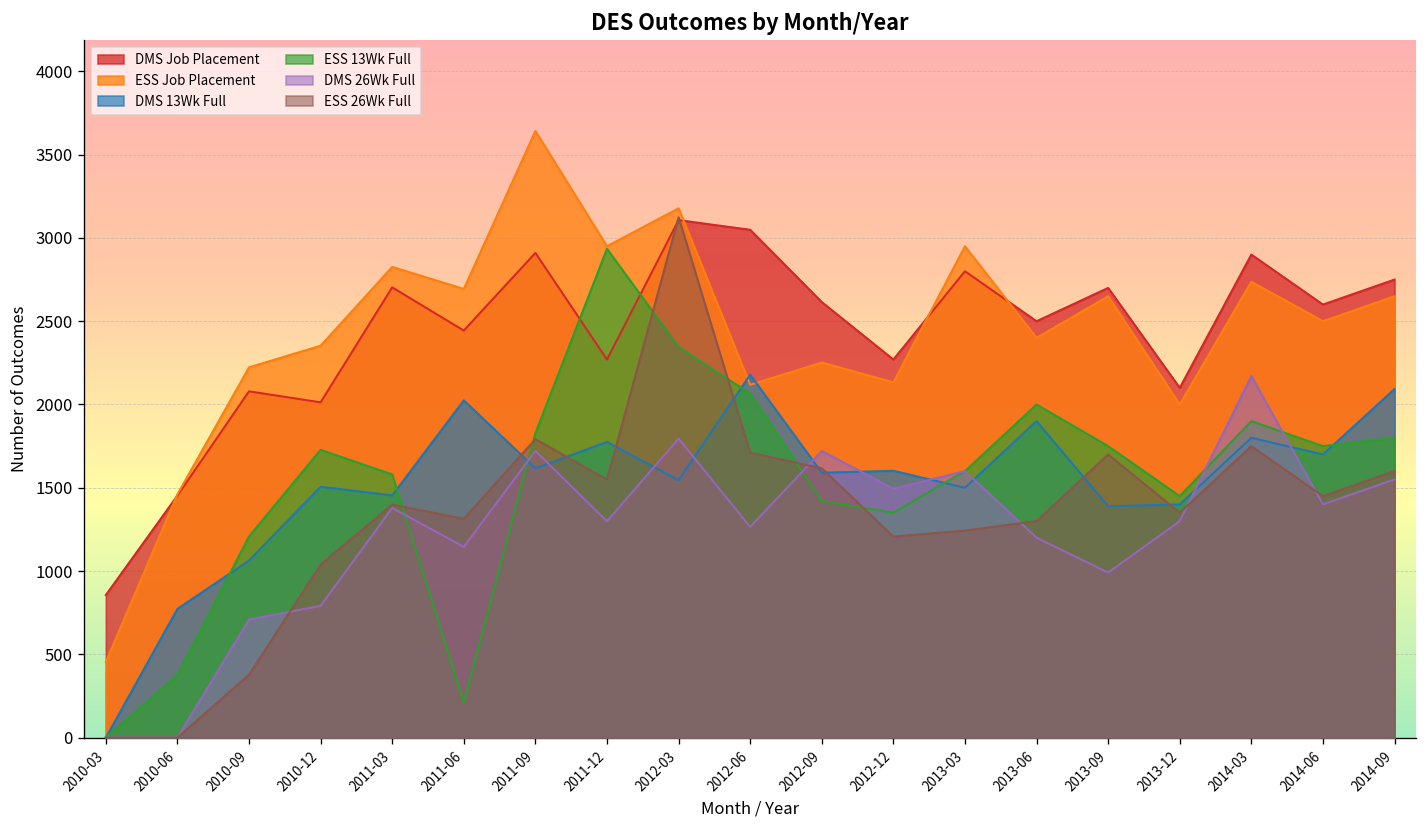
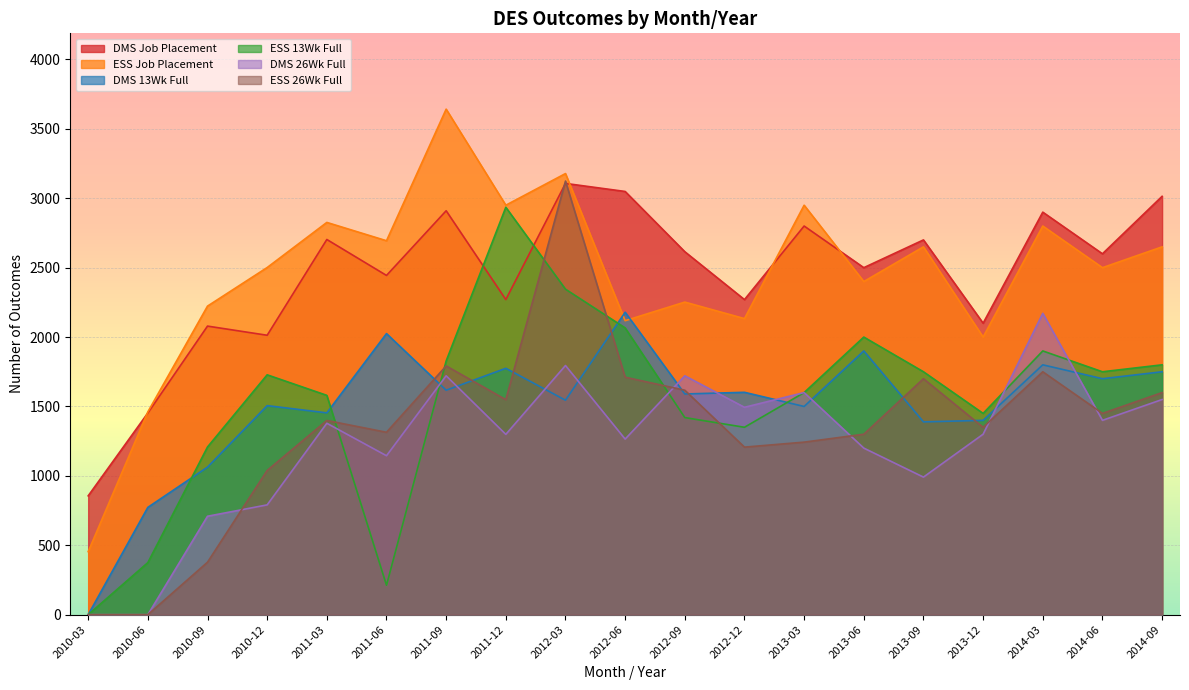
ESS Job Placement, 2010-12: 2350 -> 2500
ESS Job Placement, 2014-03: 2740 -> 2800
DMS Job Placement, 2014-09: 2750 -> 3010
DMS 13Wk Full, 2014-09: 2090 -> 1750
